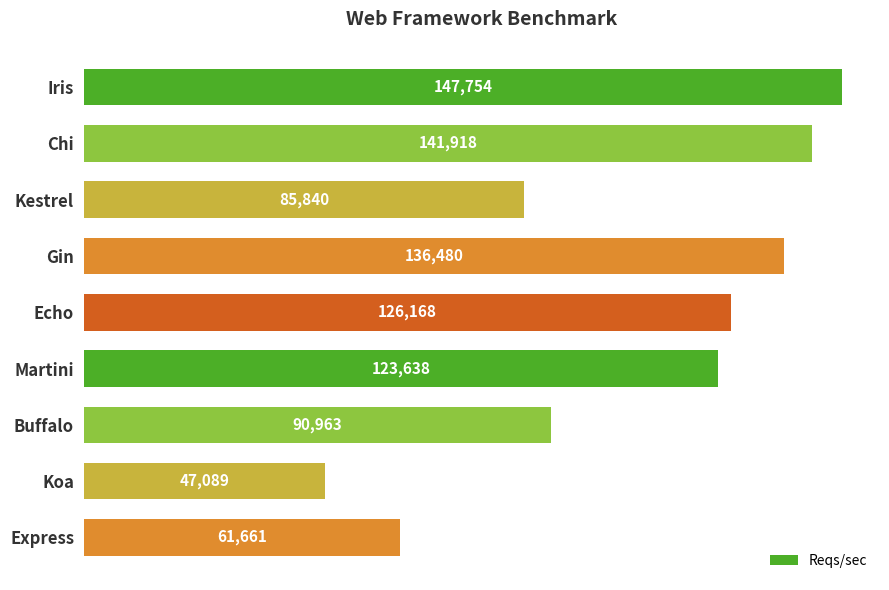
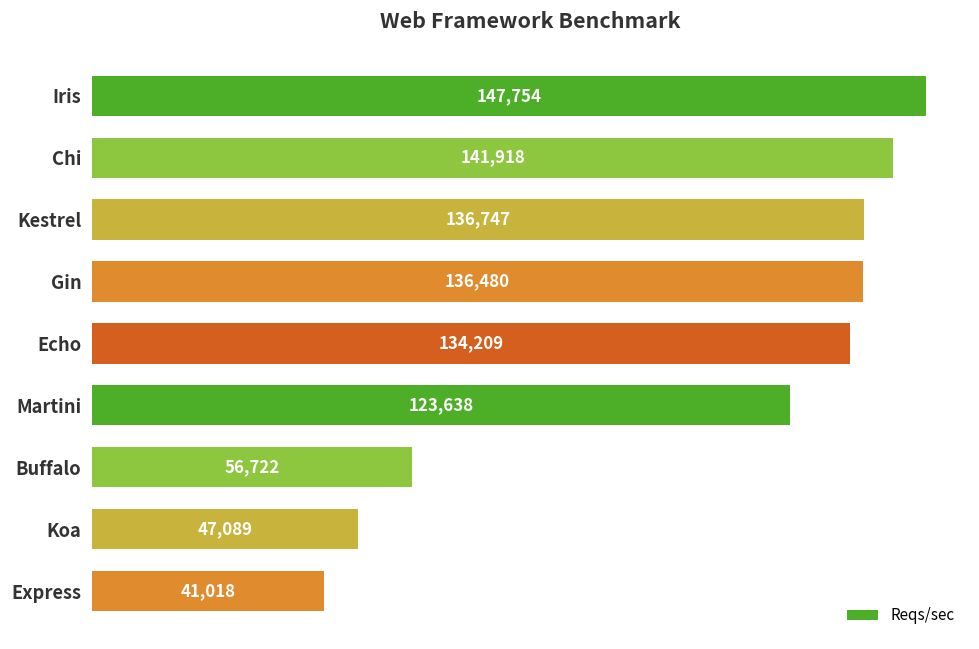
Kestrel: 85,840 -> 136,747
Echo: 126,168 -> 134,209
Buffalo: 90,963 -> 56,722
Express: 61,661 -> 41,018
